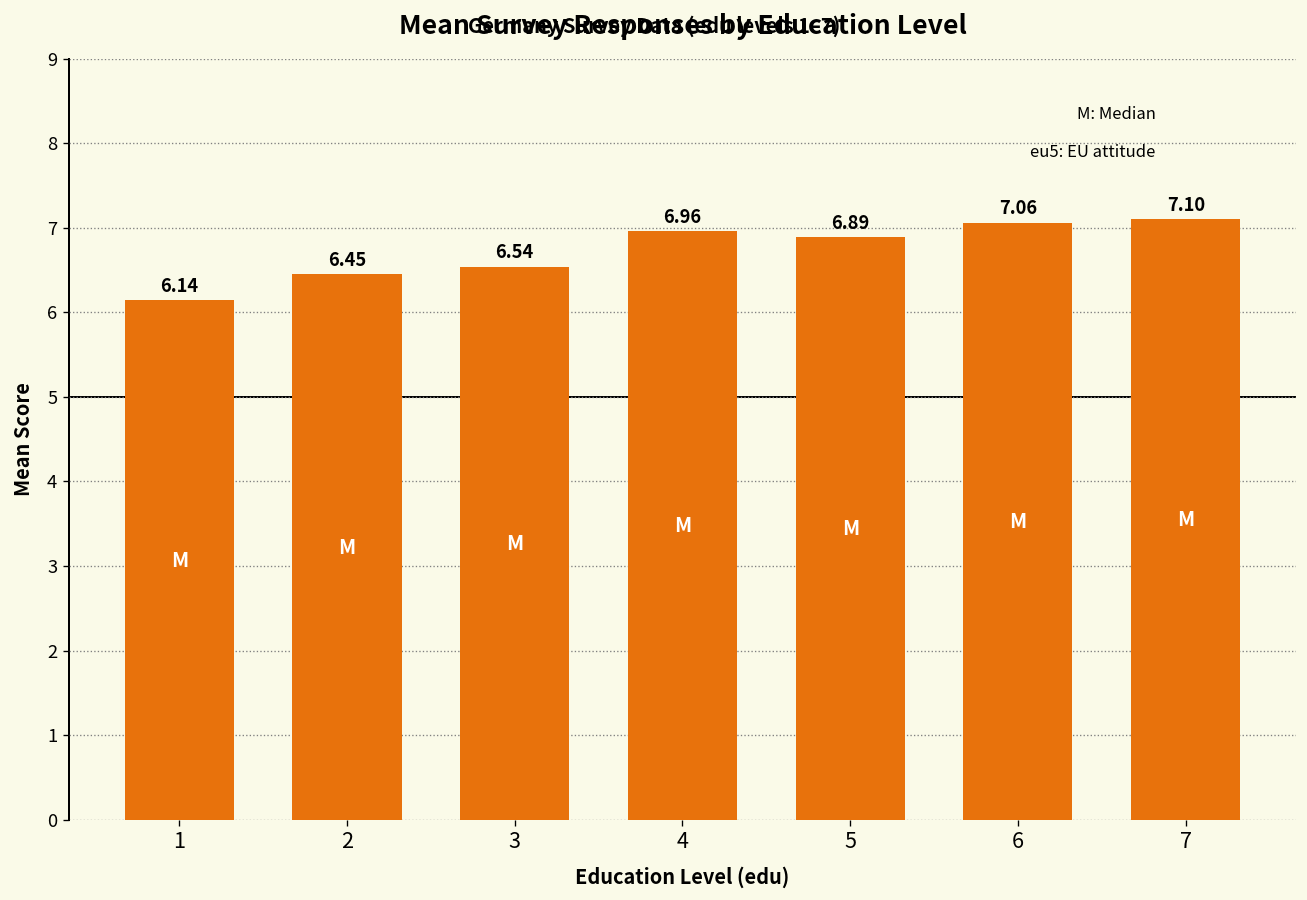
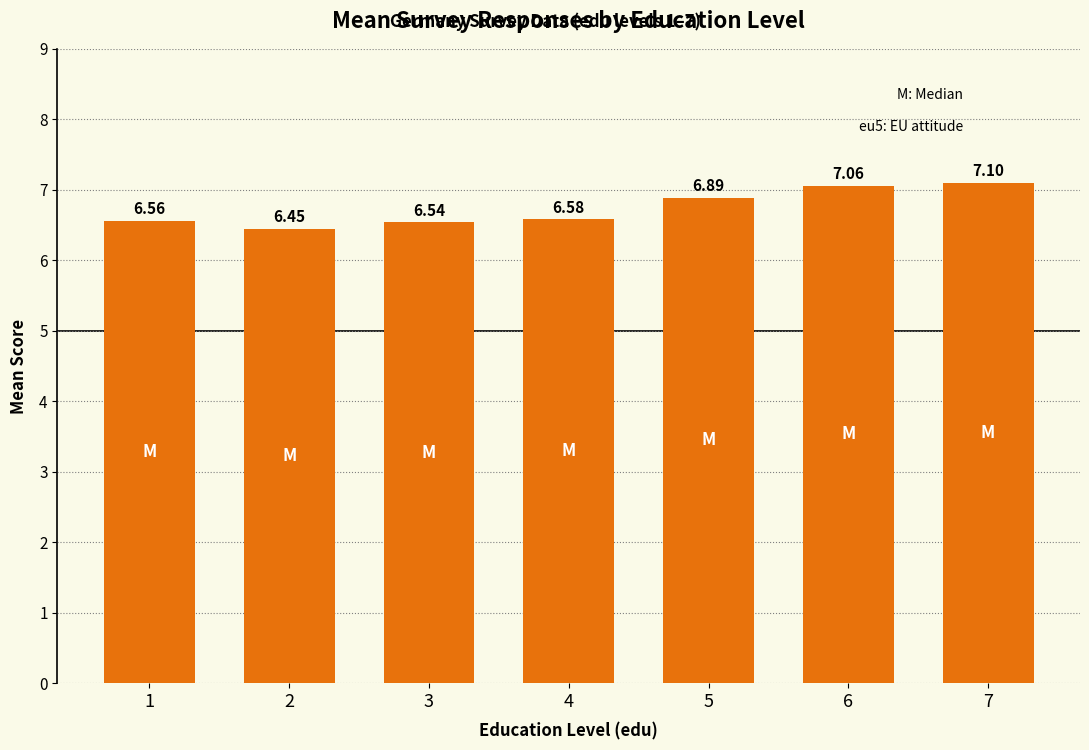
1: 6.14 -> 6.56
4: 6.96 -> 6.58
